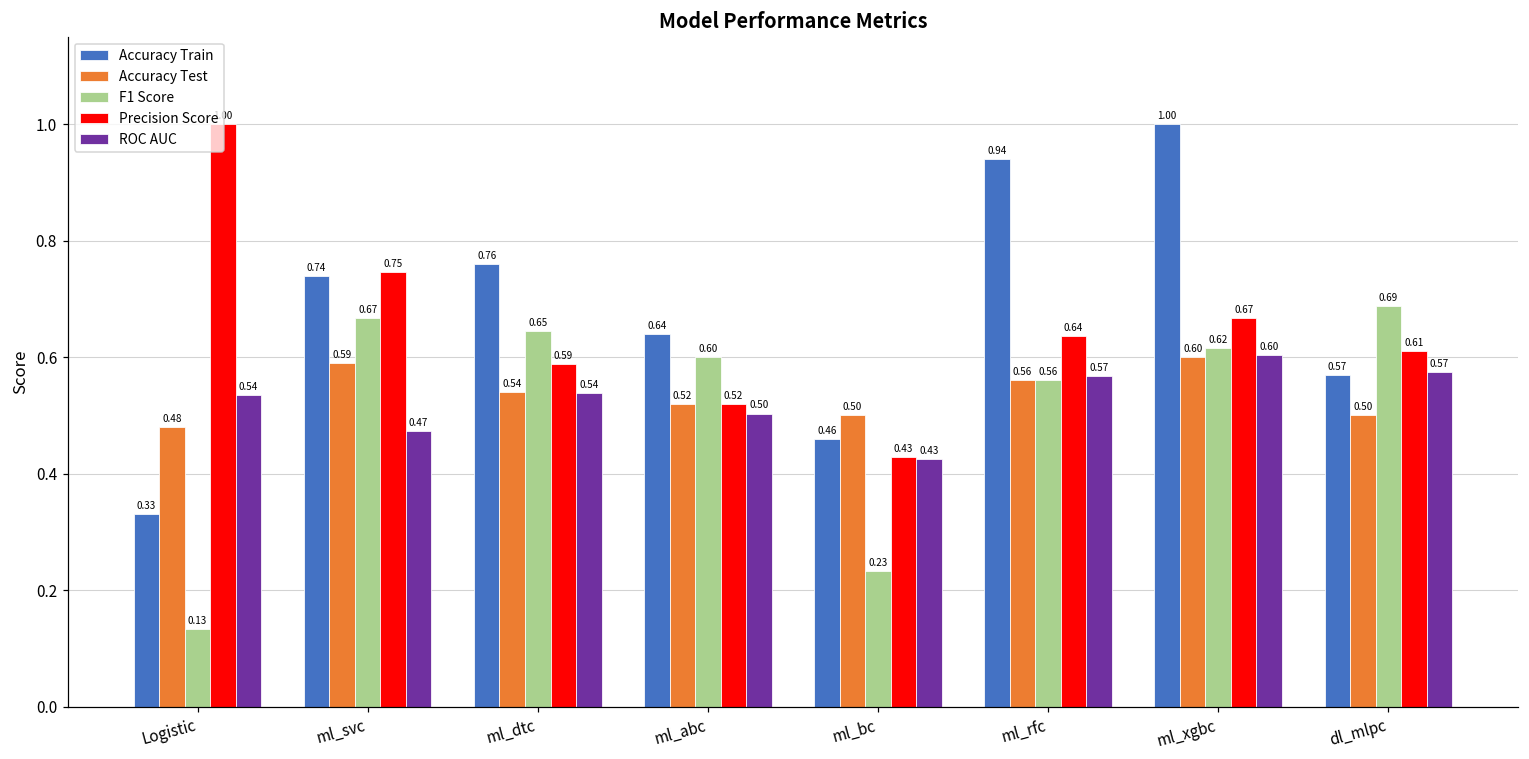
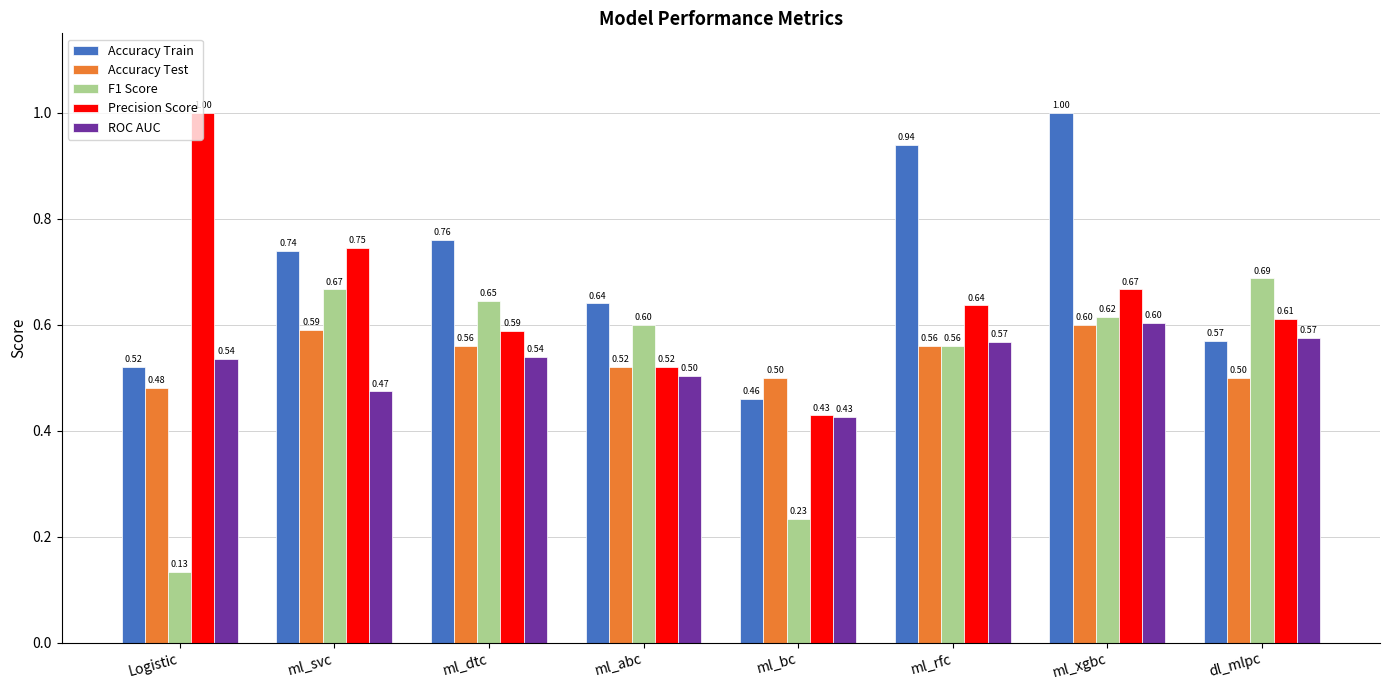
Accuracy Train, Logistic: 0.33 -> 0.52
Accuracy Test, ml_dtc: 0.54 -> 0.56
